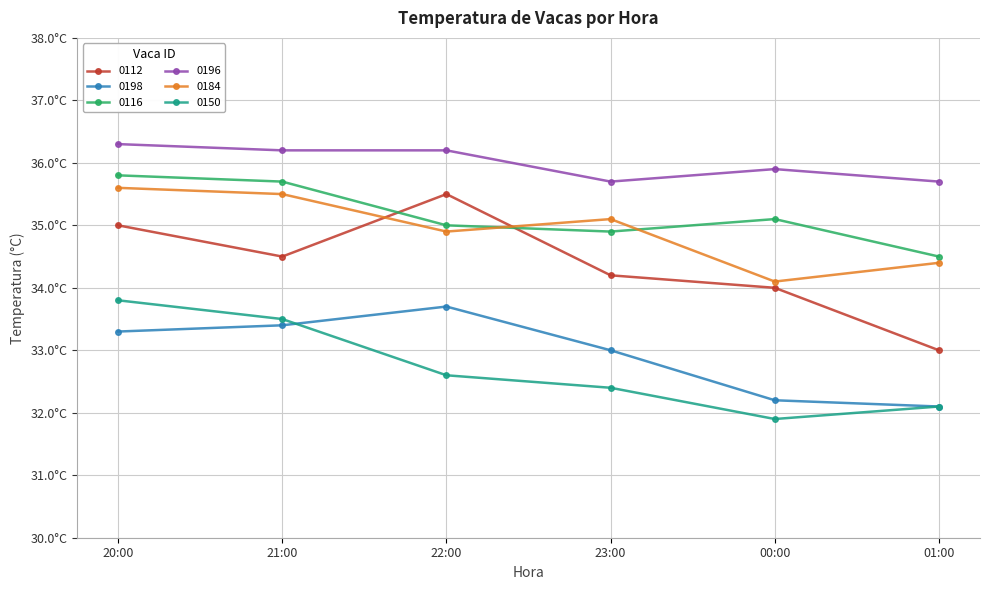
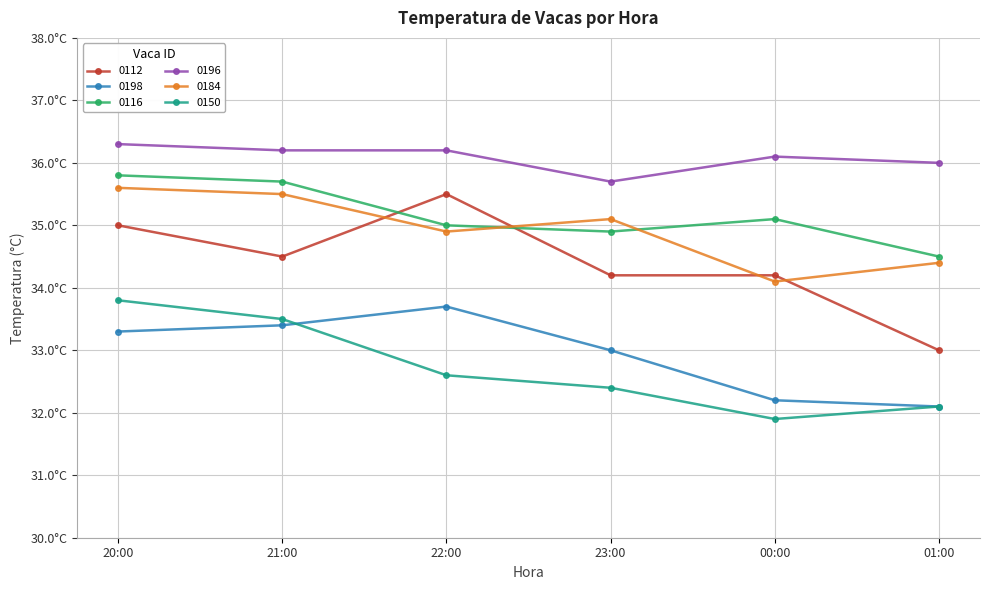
0112, 00:00: 34.0°C -> 34.2°C
0196, 00:00: 35.9°C -> 36.1°C
0196, 01:00: 35.7°C -> 36.0°C
